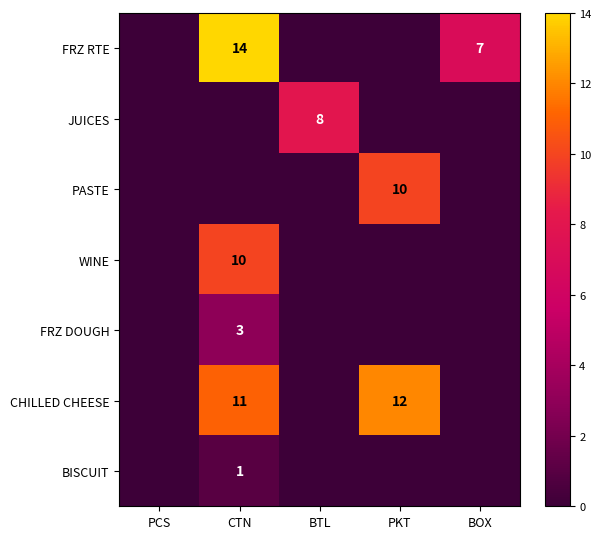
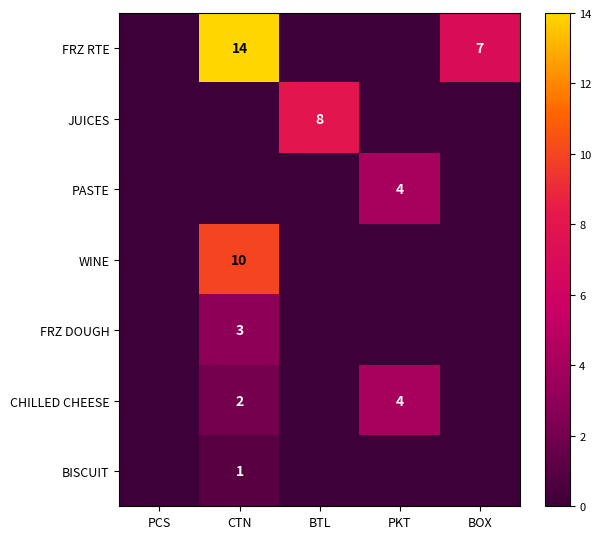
PASTE, PKT: 10 -> 4
CHILLED CHEESE, CTN: 11 -> 2
CHILLED CHEESE, PKT: 12 -> 4
